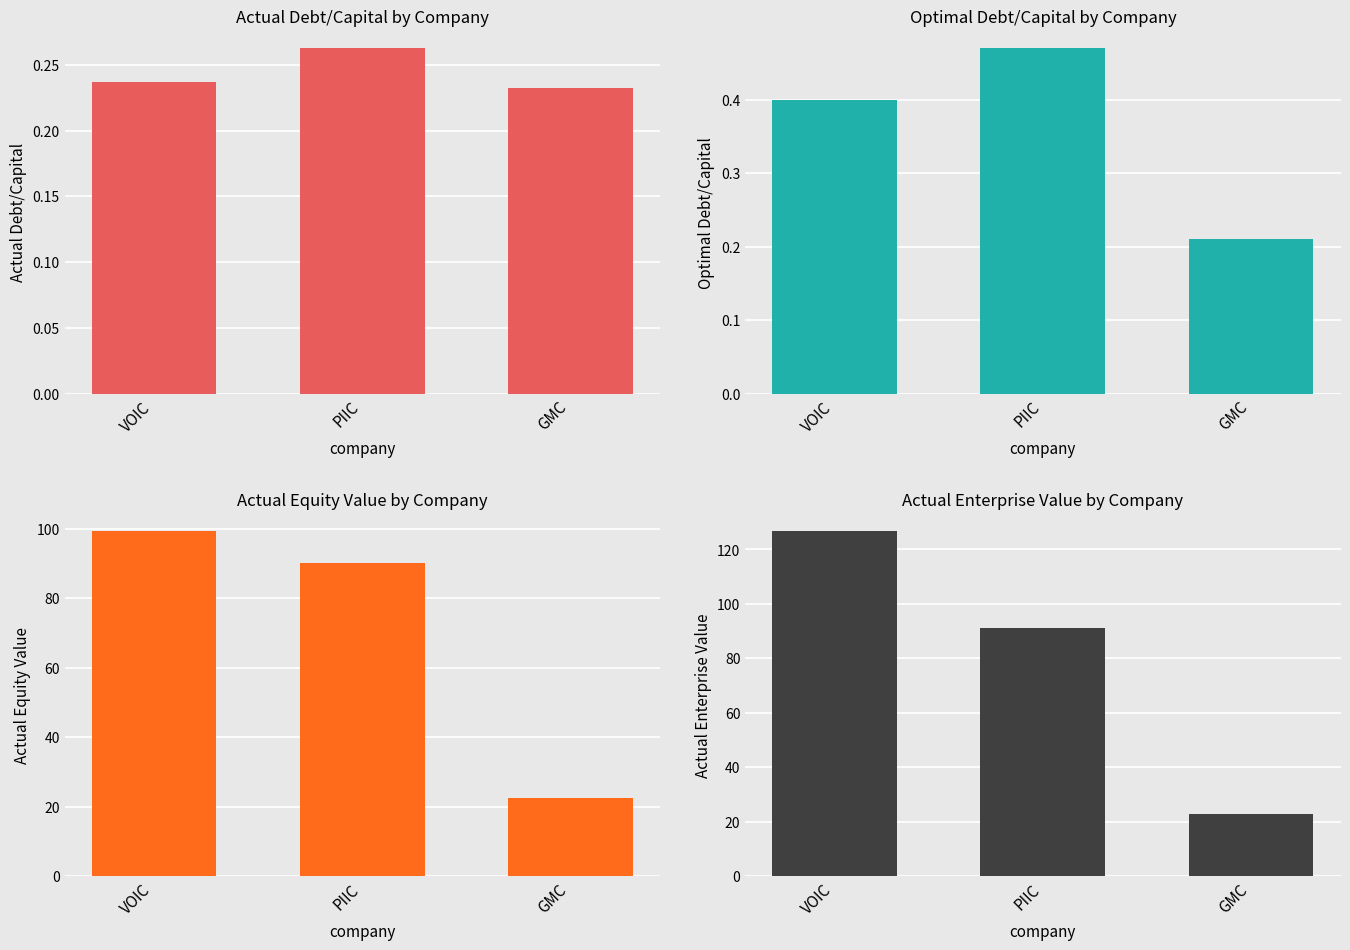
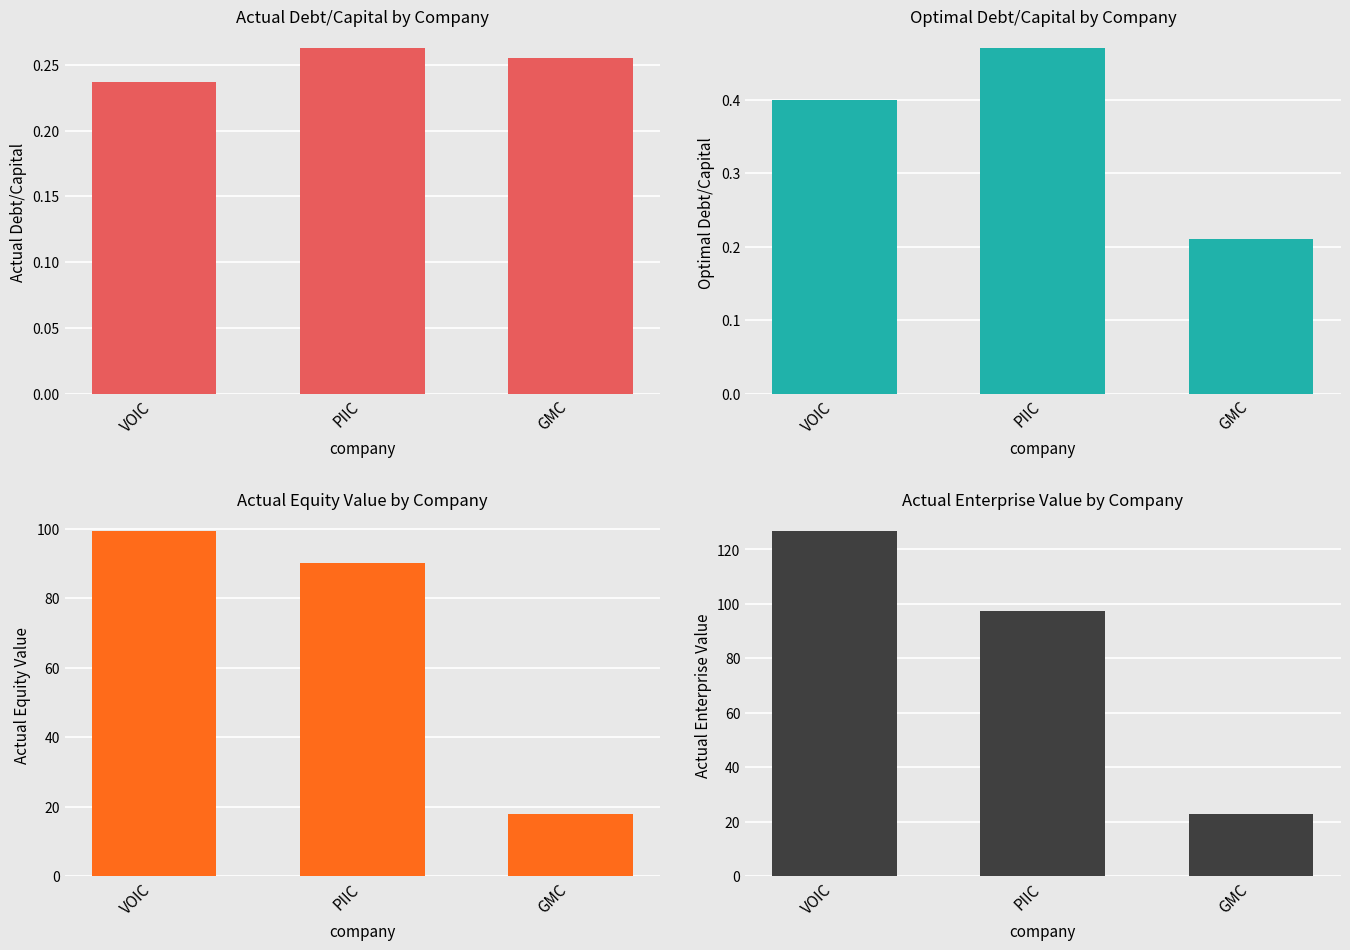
Actual Debt/Capital by Company, GMC: 0.232 -> 0.255
Actual Equity Value by Company, GMC: 23 -> 18
Actual Enterprise Value by Company, PIIC: 91 -> 98
